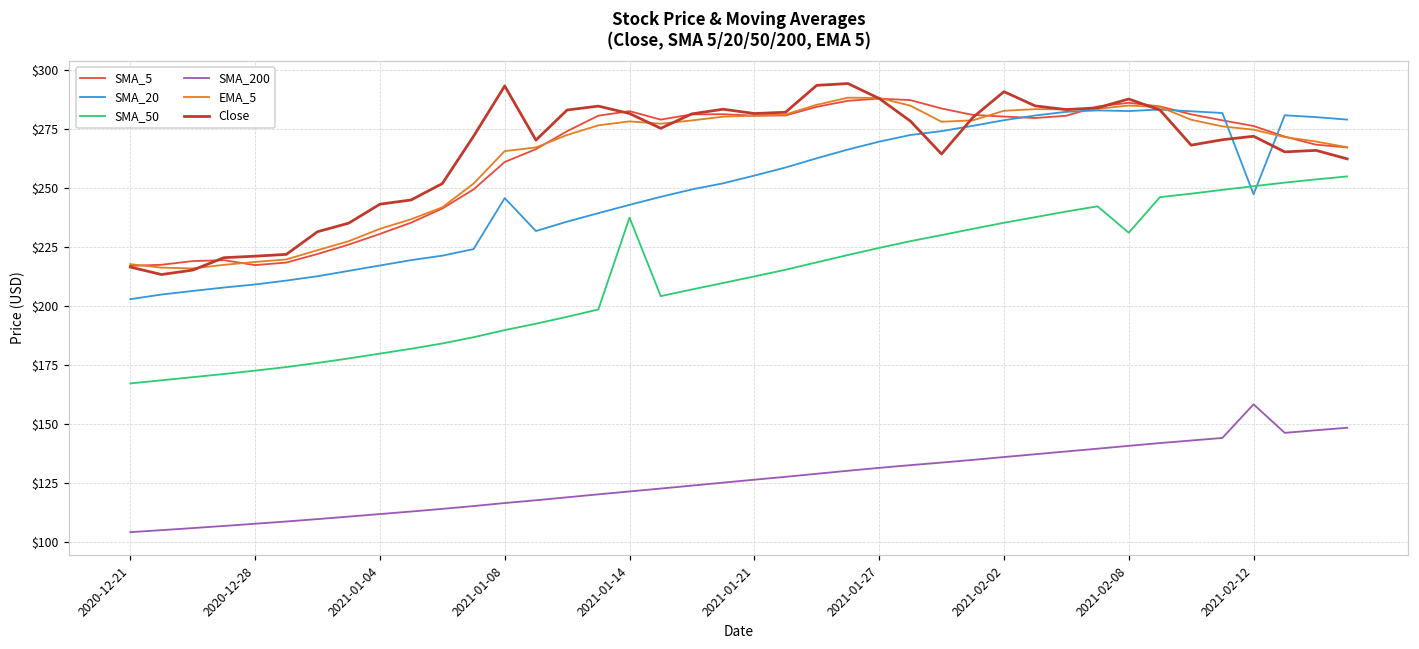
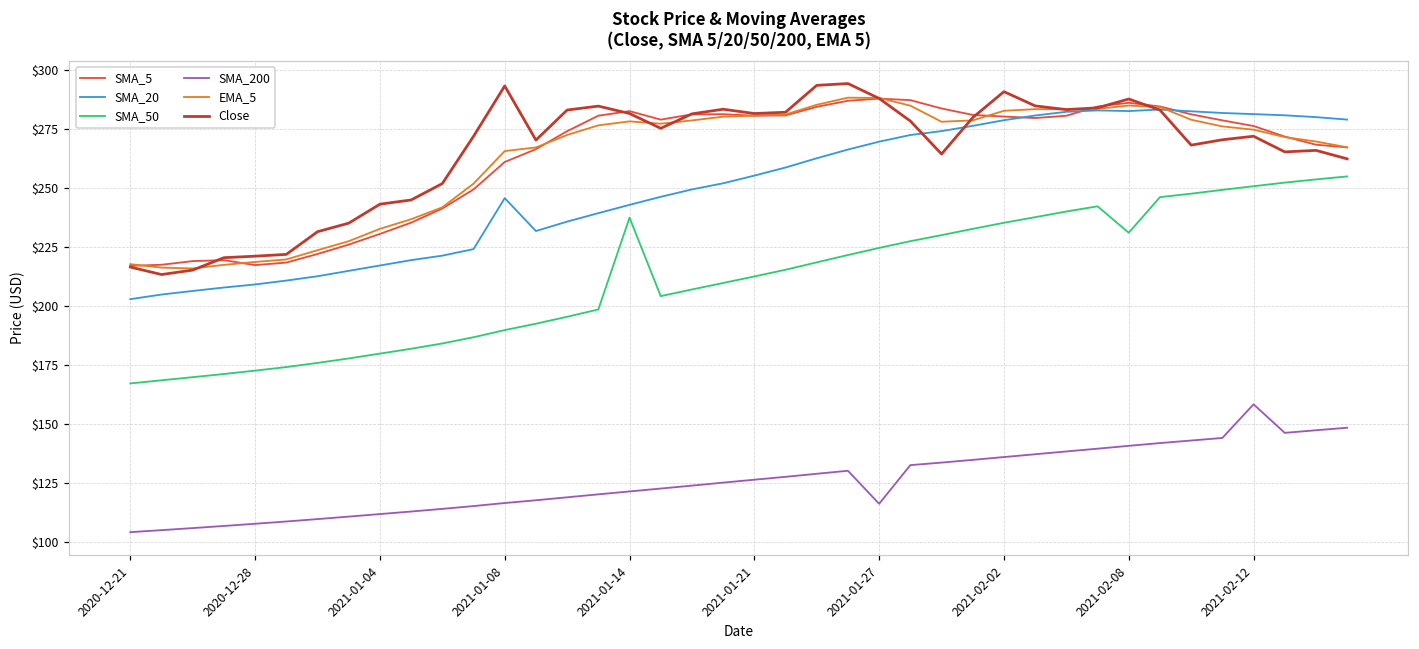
SMA_200, 2021-01-27: $132 -> $116
SMA_20, 2021-02-12: $247 -> $281
